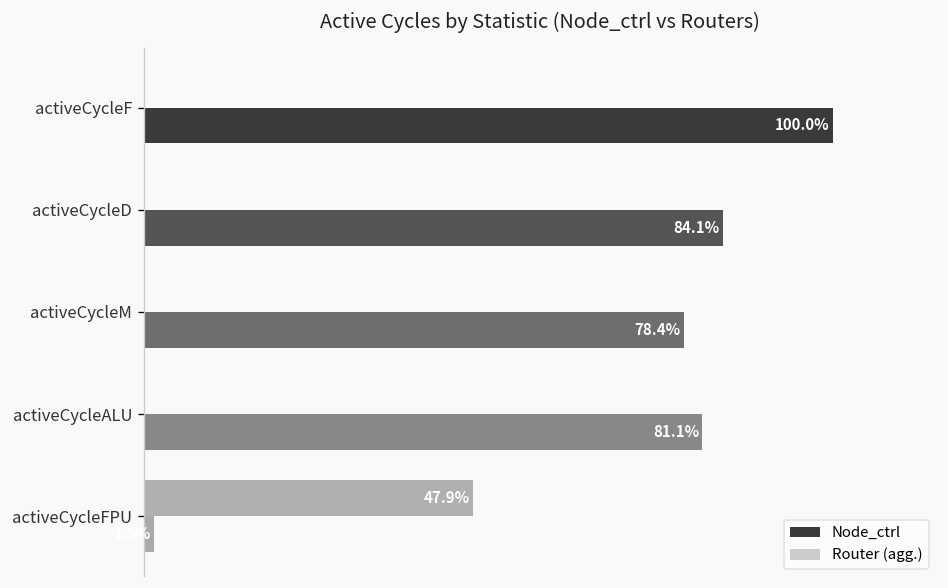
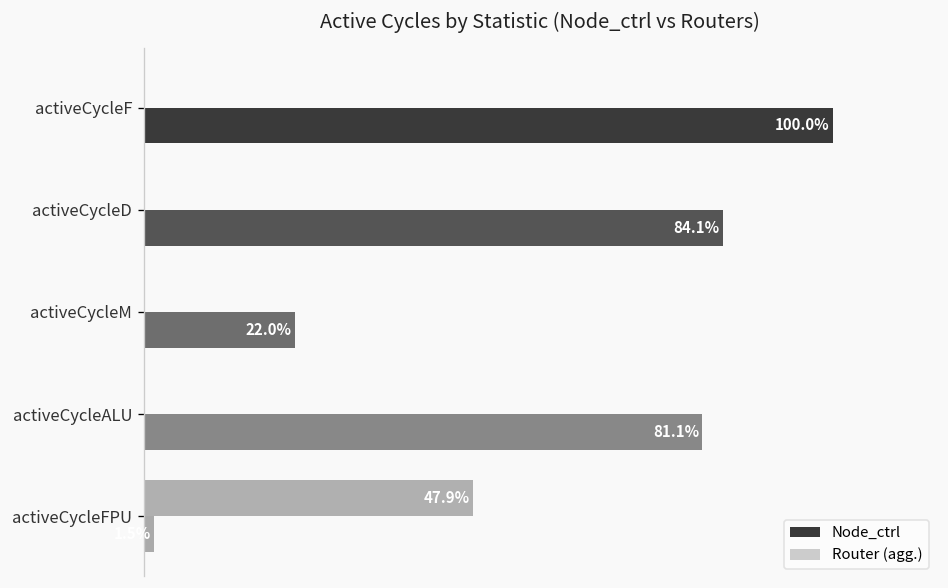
Node_ctrl, activeCycleM: 78.4% -> 22.0%
